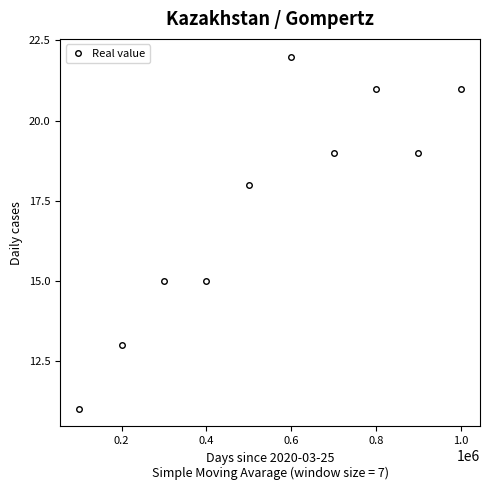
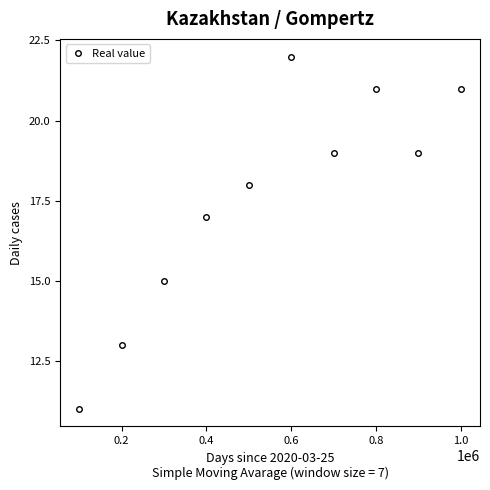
0.4: 15 -> 17
